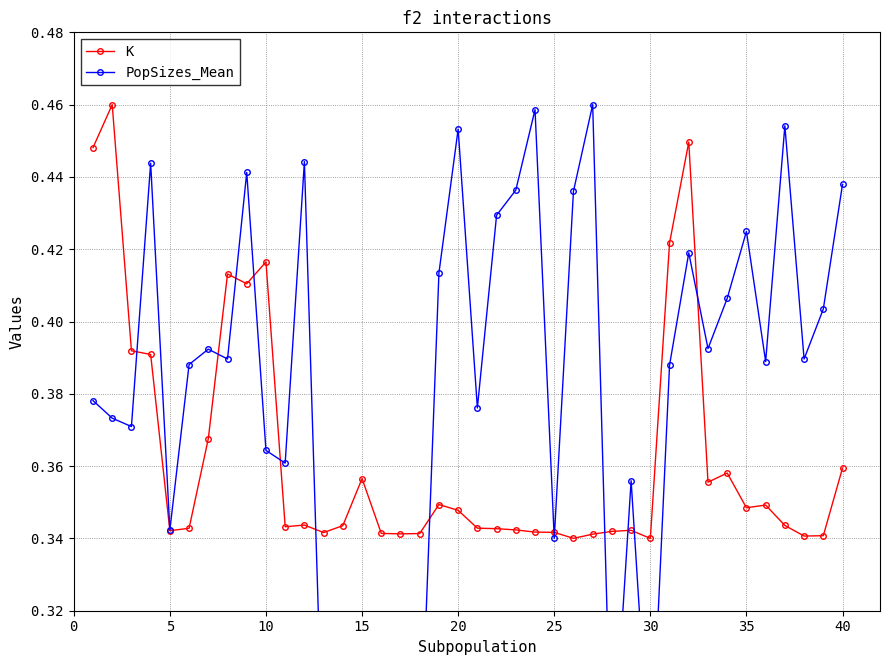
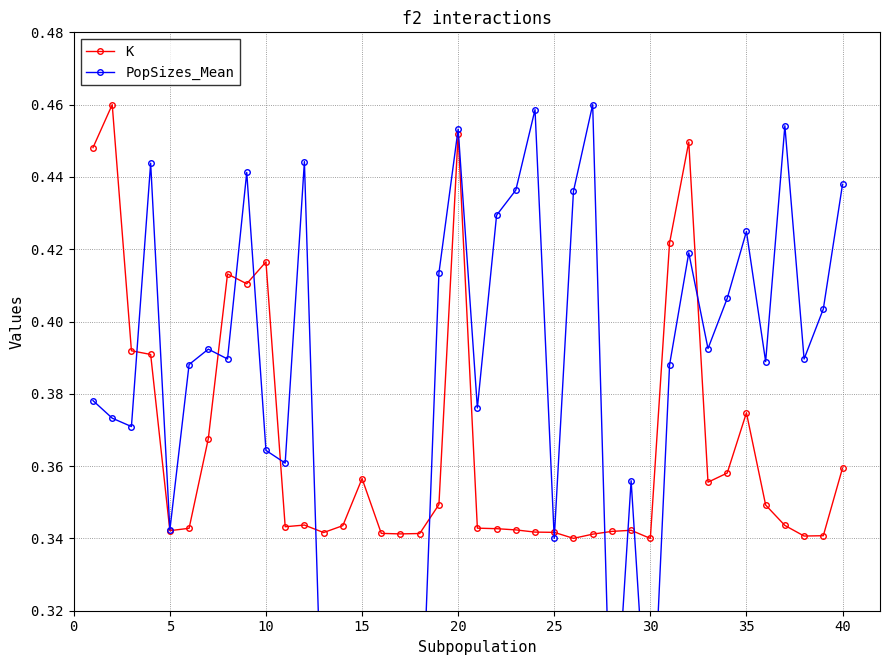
K, 20: 0.348 -> 0.452
K, 35: 0.348 -> 0.375
